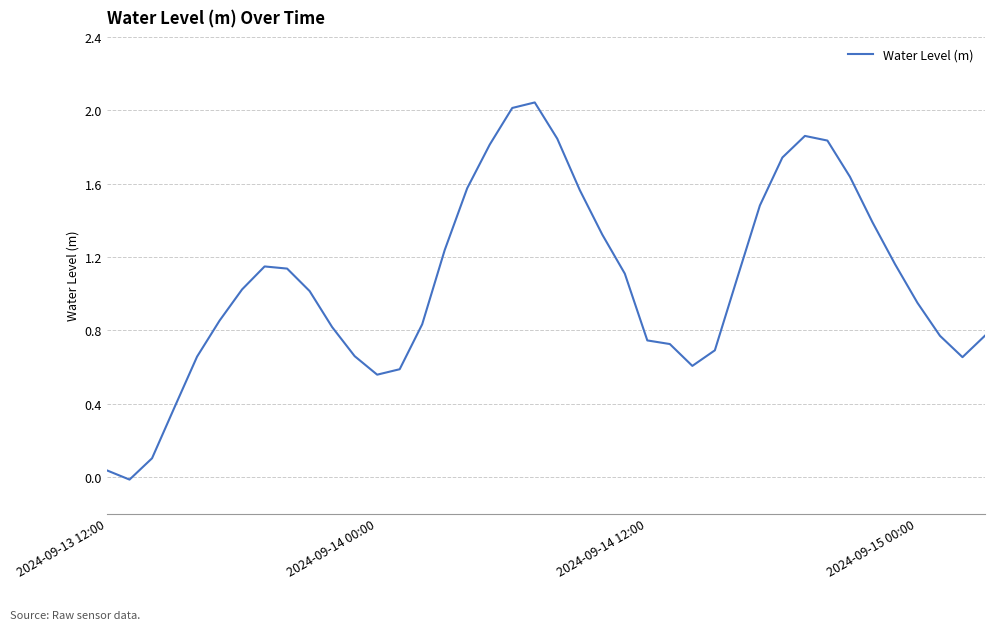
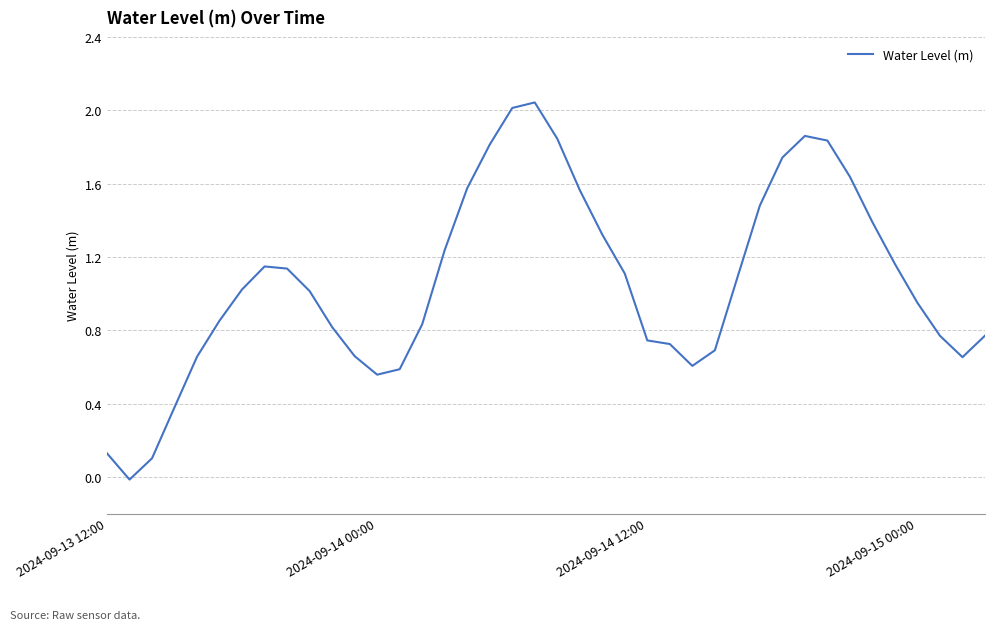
2024-09-13 12:00: 0.04 -> 0.13
